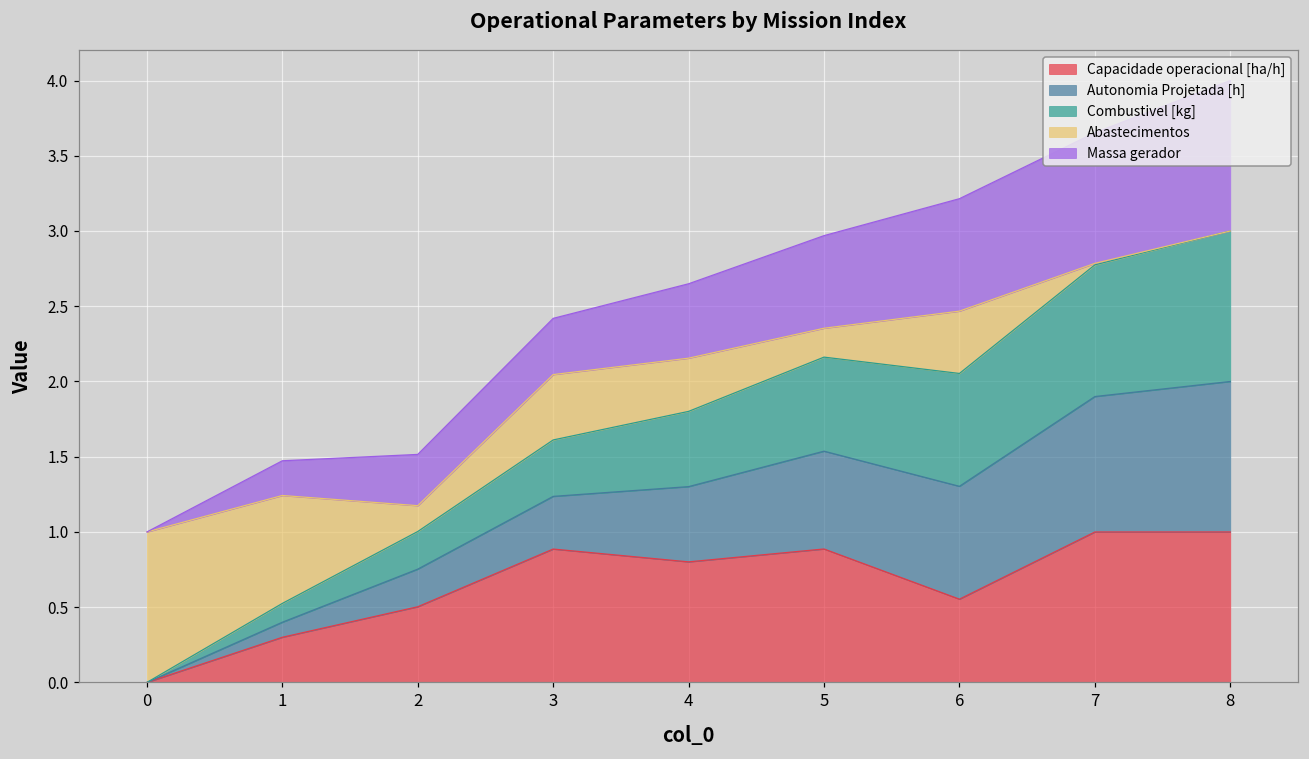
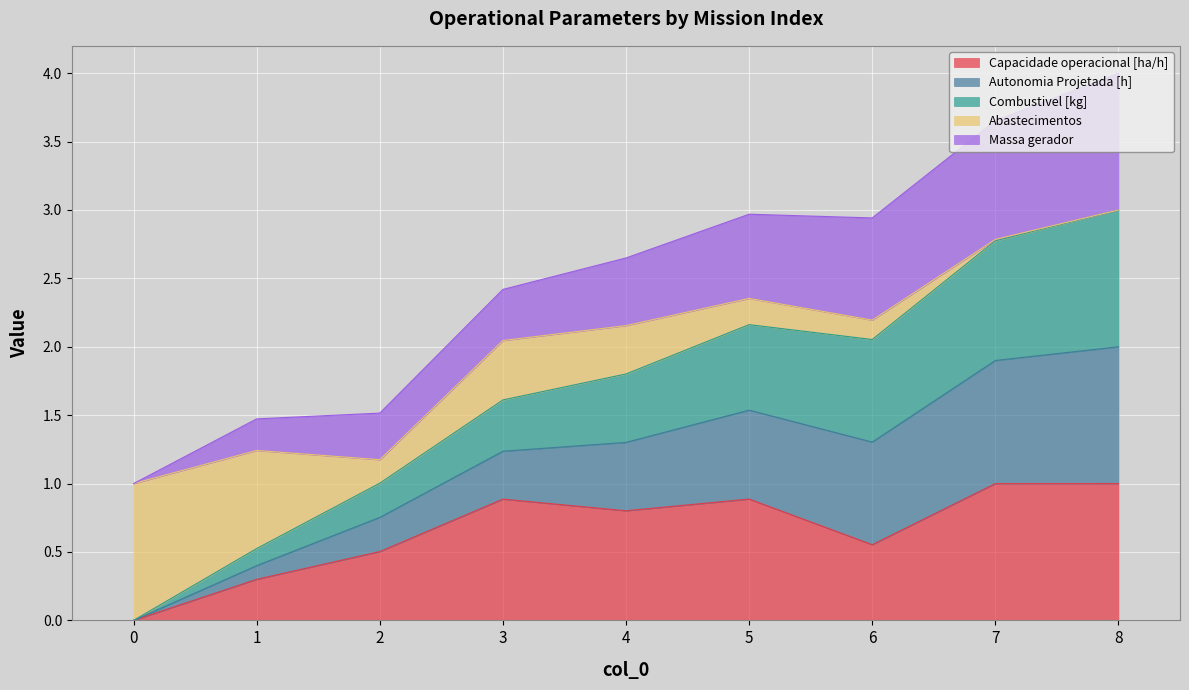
Abastecimentos, 6: 0.41 -> 0.14
